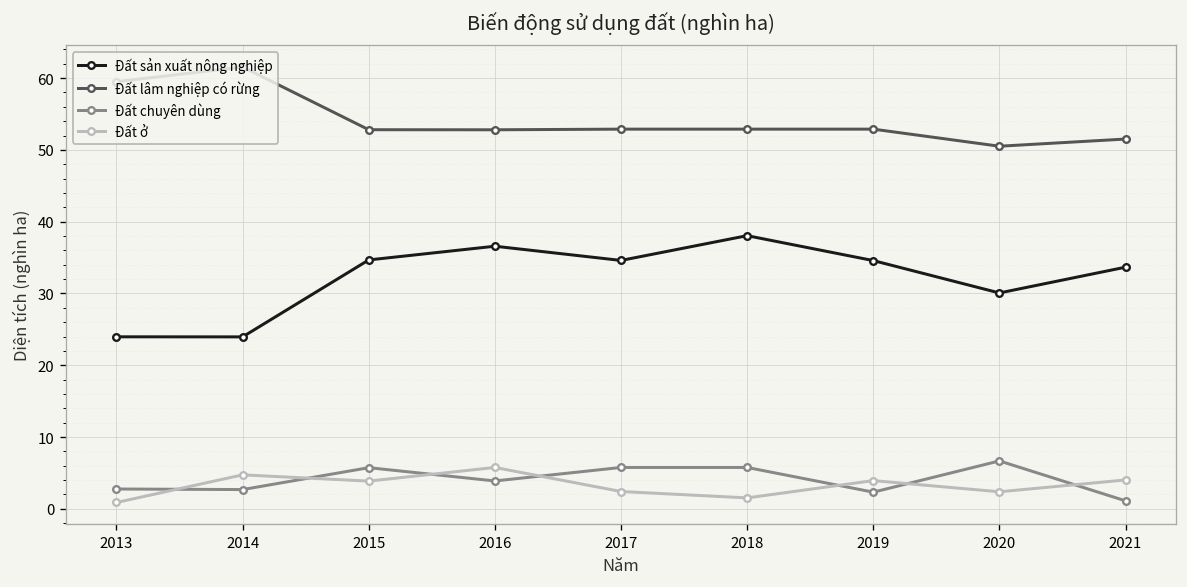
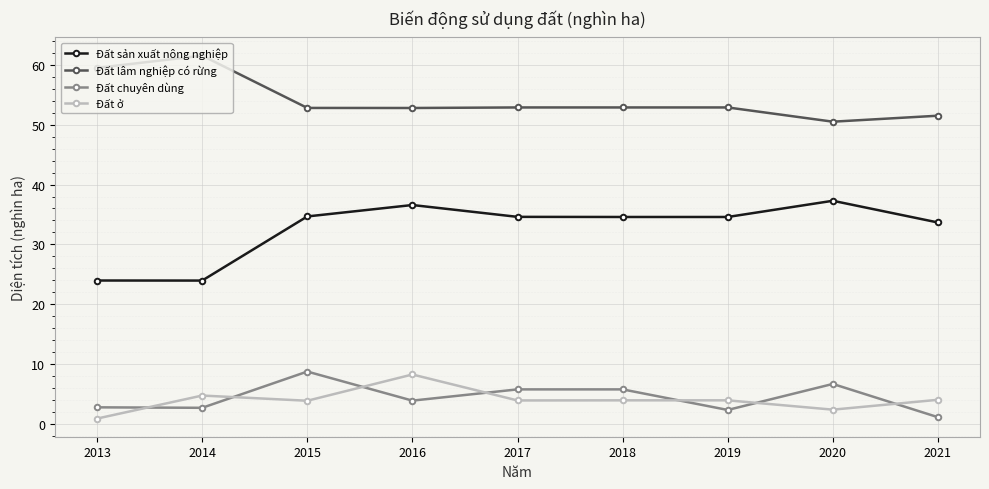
Đất chuyên dùng, 2015: 6 -> 9
Đất ở, 2016: 6 -> 8
Đất ở, 2017: 2 -> 4
Đất sản xuất nông nghiệp, 2018: 38 -> 35
Đất ở, 2018: 2 -> 4
Đất sản xuất nông nghiệp, 2020: 30 -> 37
